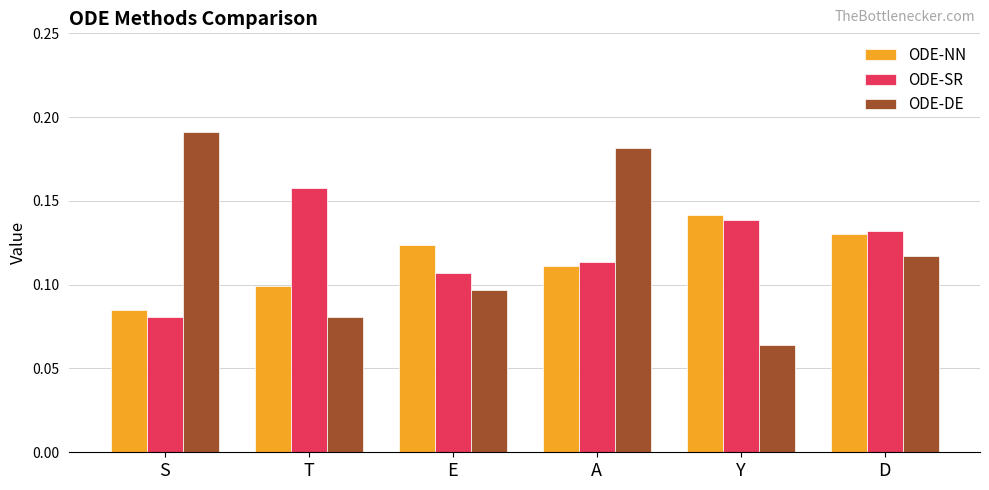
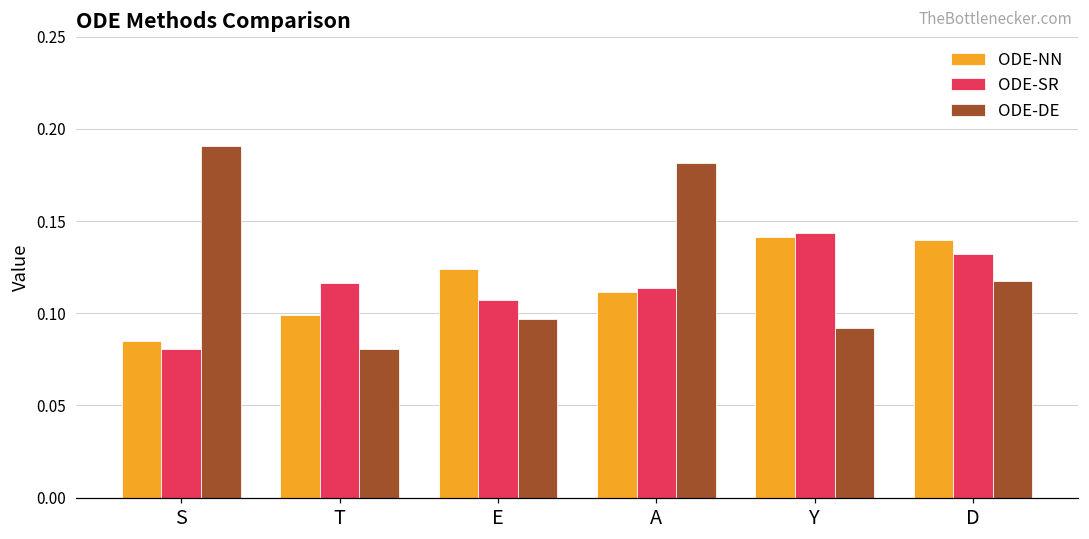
ODE-SR, T: 0.158 -> 0.116
ODE-SR, Y: 0.138 -> 0.144
ODE-DE, Y: 0.064 -> 0.092
ODE-NN, D: 0.130 -> 0.140
